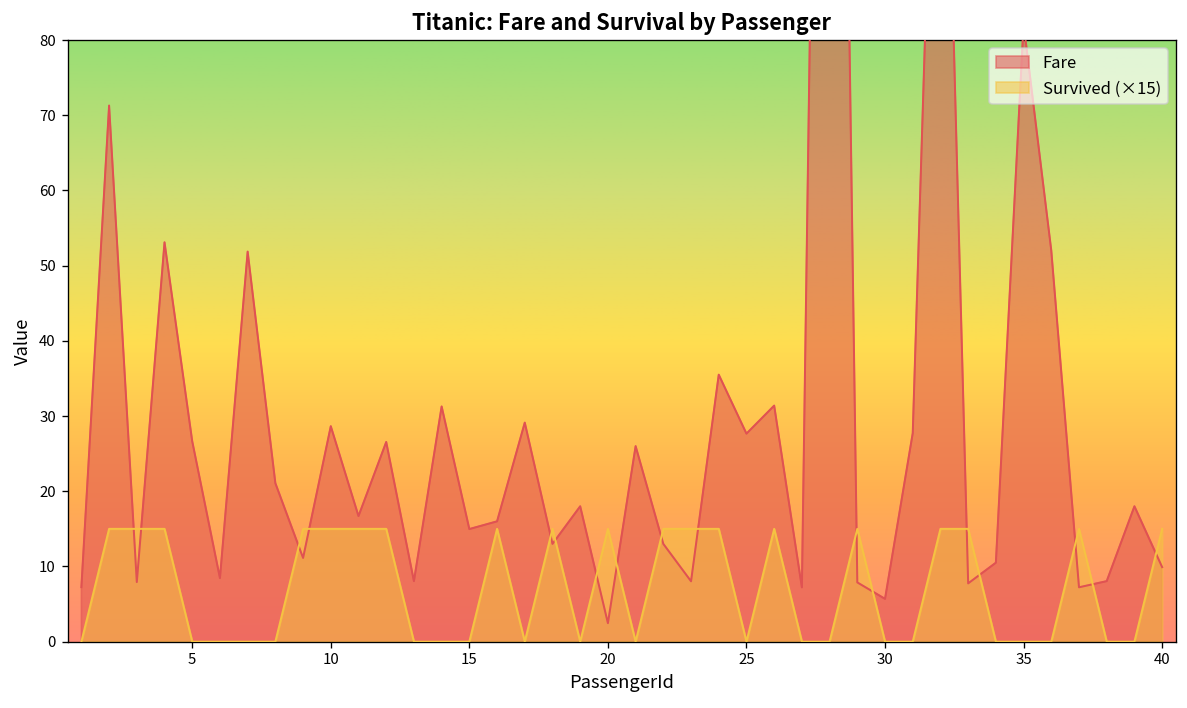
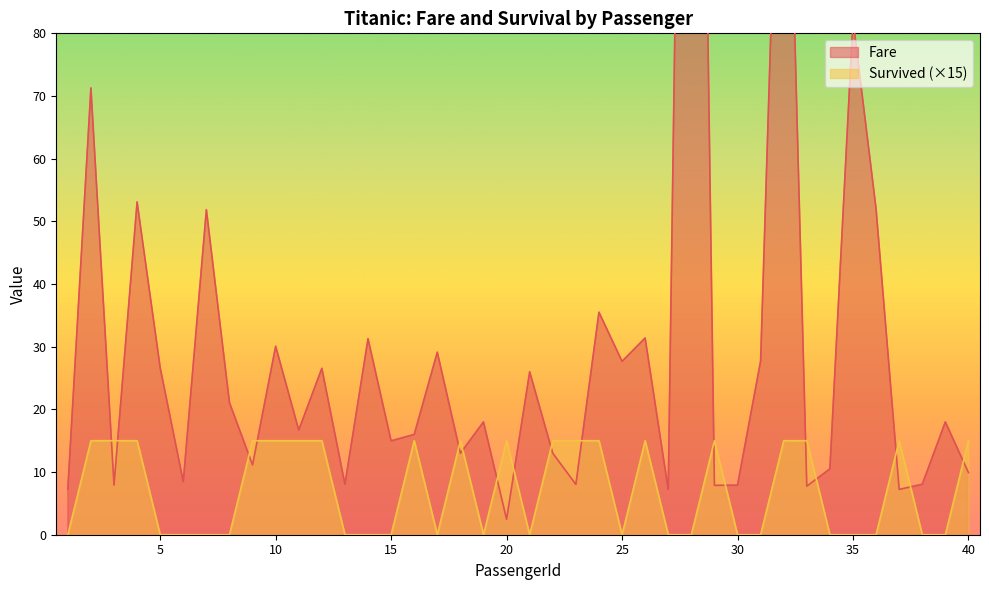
Fare, 10: 29 -> 30
Fare, 30: 6 -> 8
